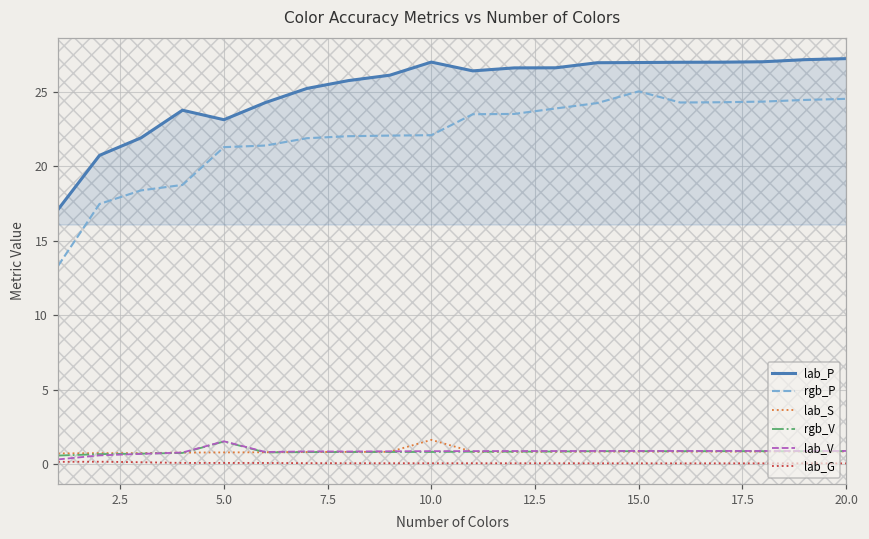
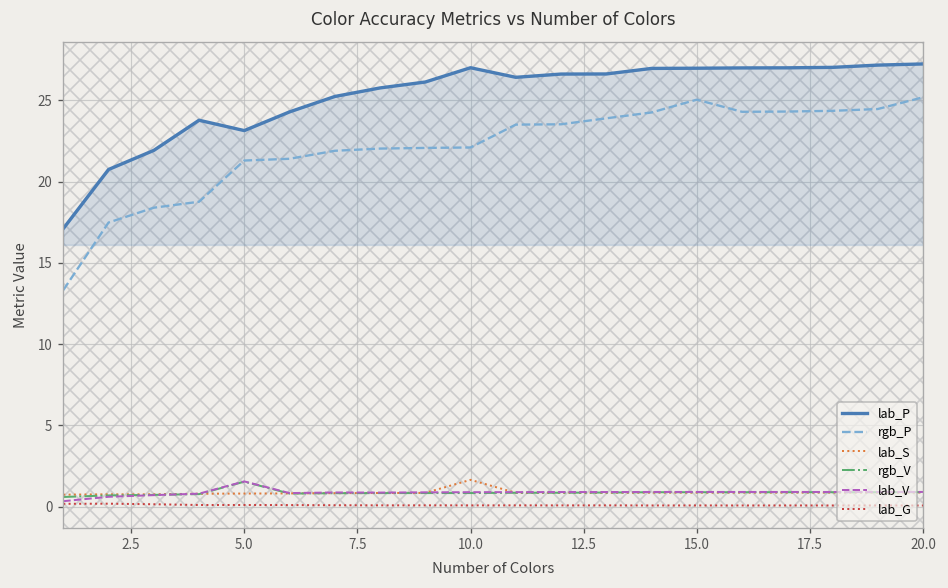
rgb_P, 20.0: 24.5 -> 25.2
